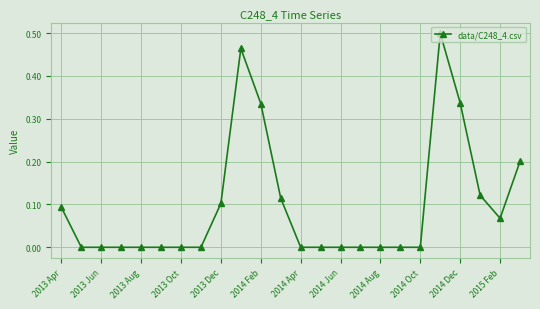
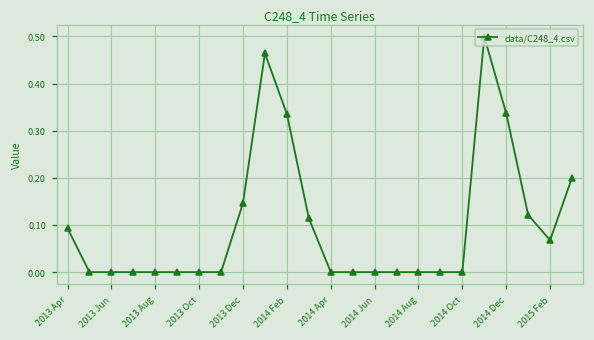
2013 Dec: 0.10 -> 0.15
